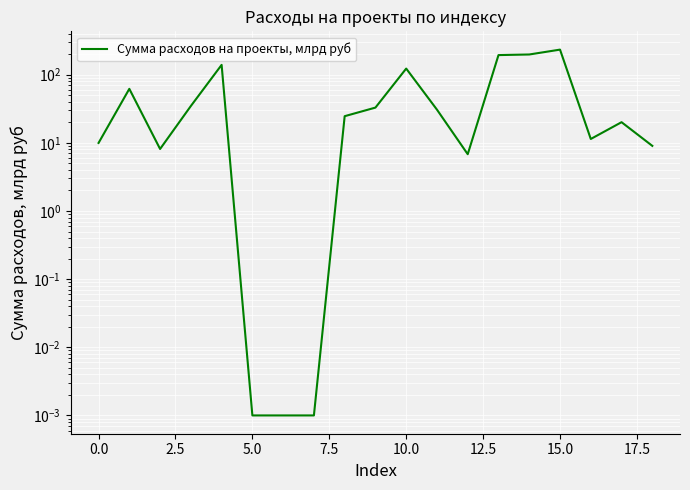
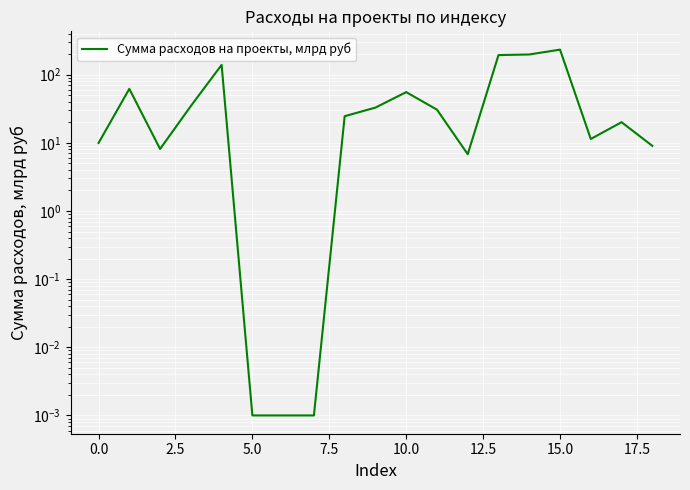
10.0: 120 -> 60
